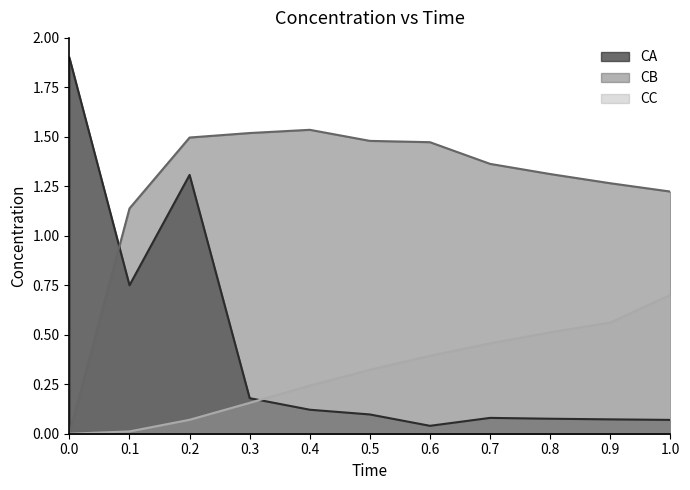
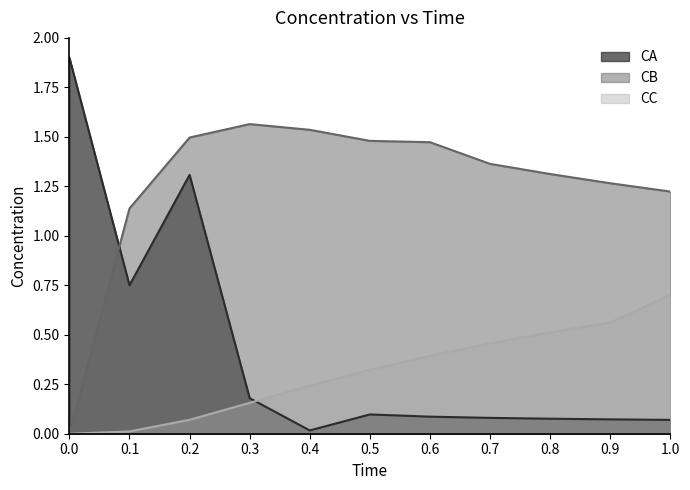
CB, 0.3: 1.52 -> 1.56
CA, 0.4: 0.12 -> 0.02
CA, 0.6: 0.04 -> 0.09
